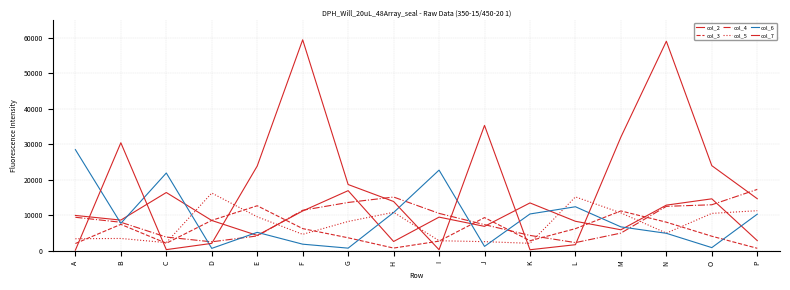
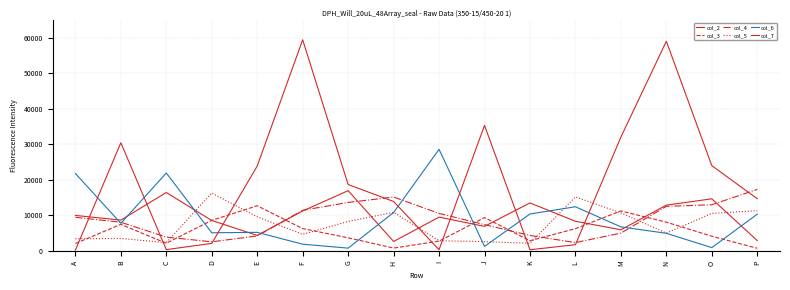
col_6, A: 29000 -> 22000
col_6, D: 1000 -> 5000
col_6, I: 23000 -> 29000
